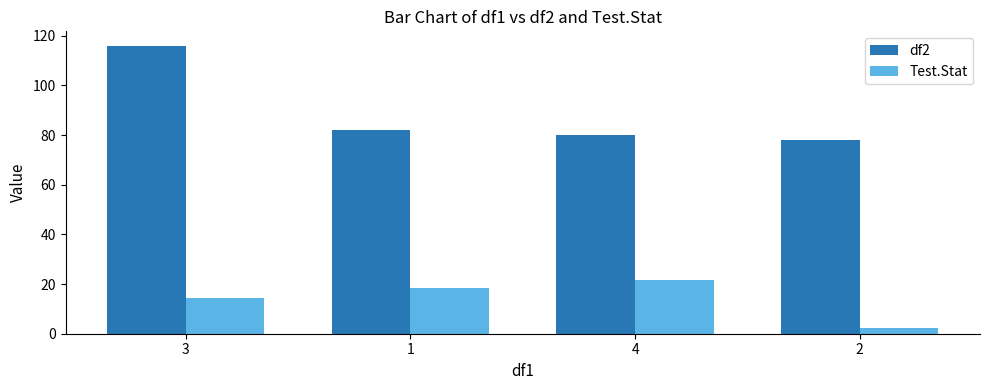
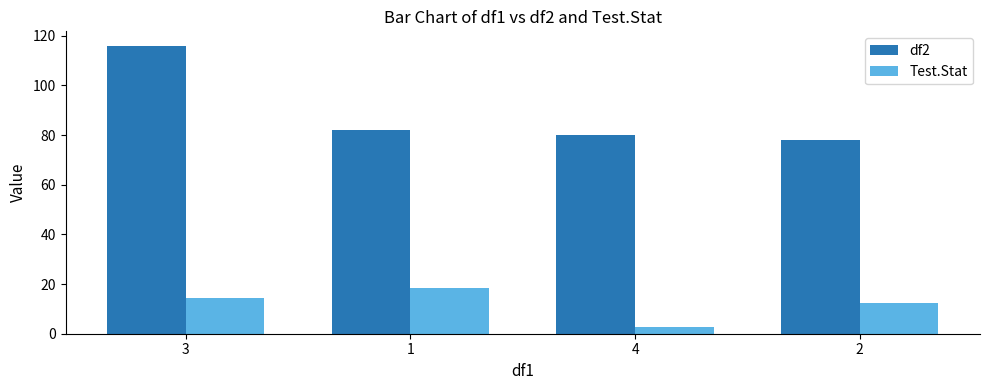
Test.Stat, 4: 22 -> 3
Test.Stat, 2: 2 -> 13
